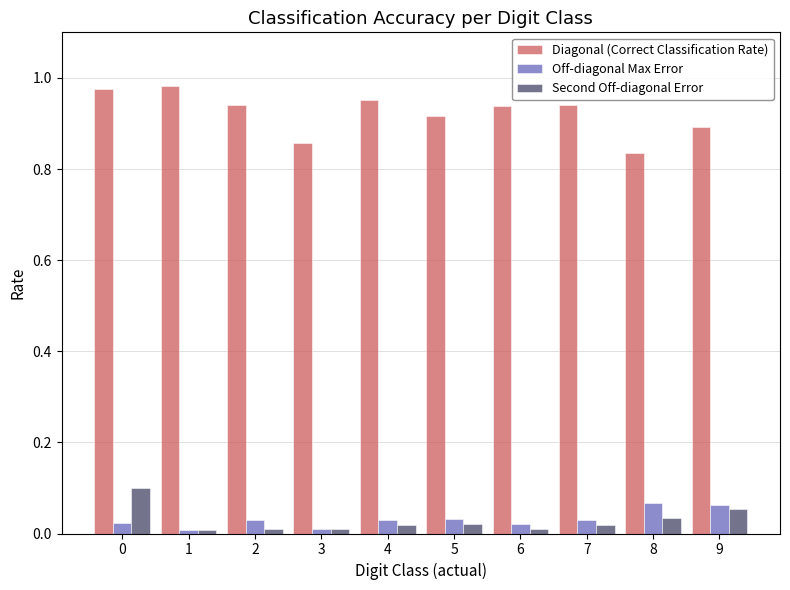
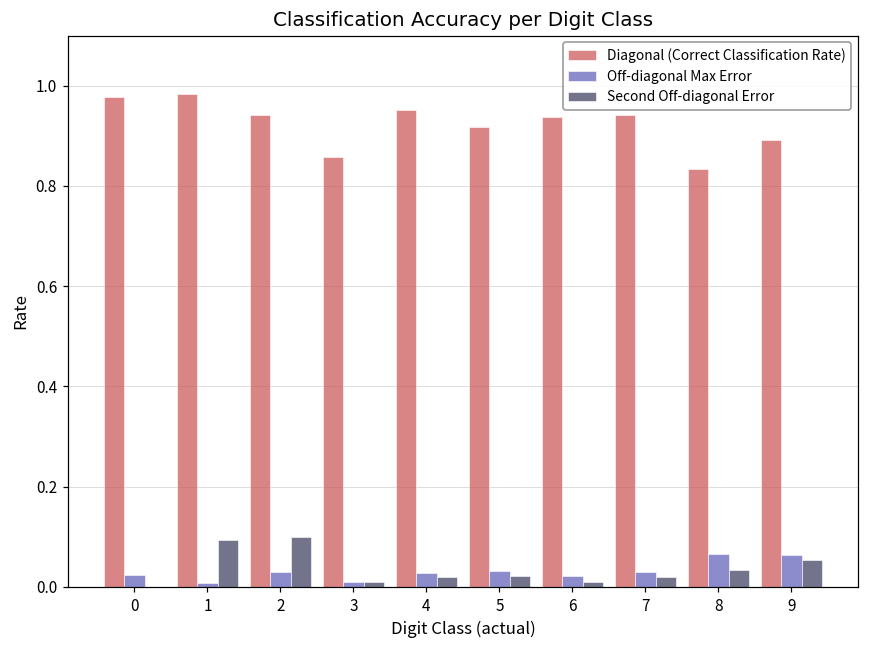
Second Off-diagonal Error, 0: 0.1 -> 0.0
Second Off-diagonal Error, 1: 0.01 -> 0.09
Second Off-diagonal Error, 2: 0.01 -> 0.10
